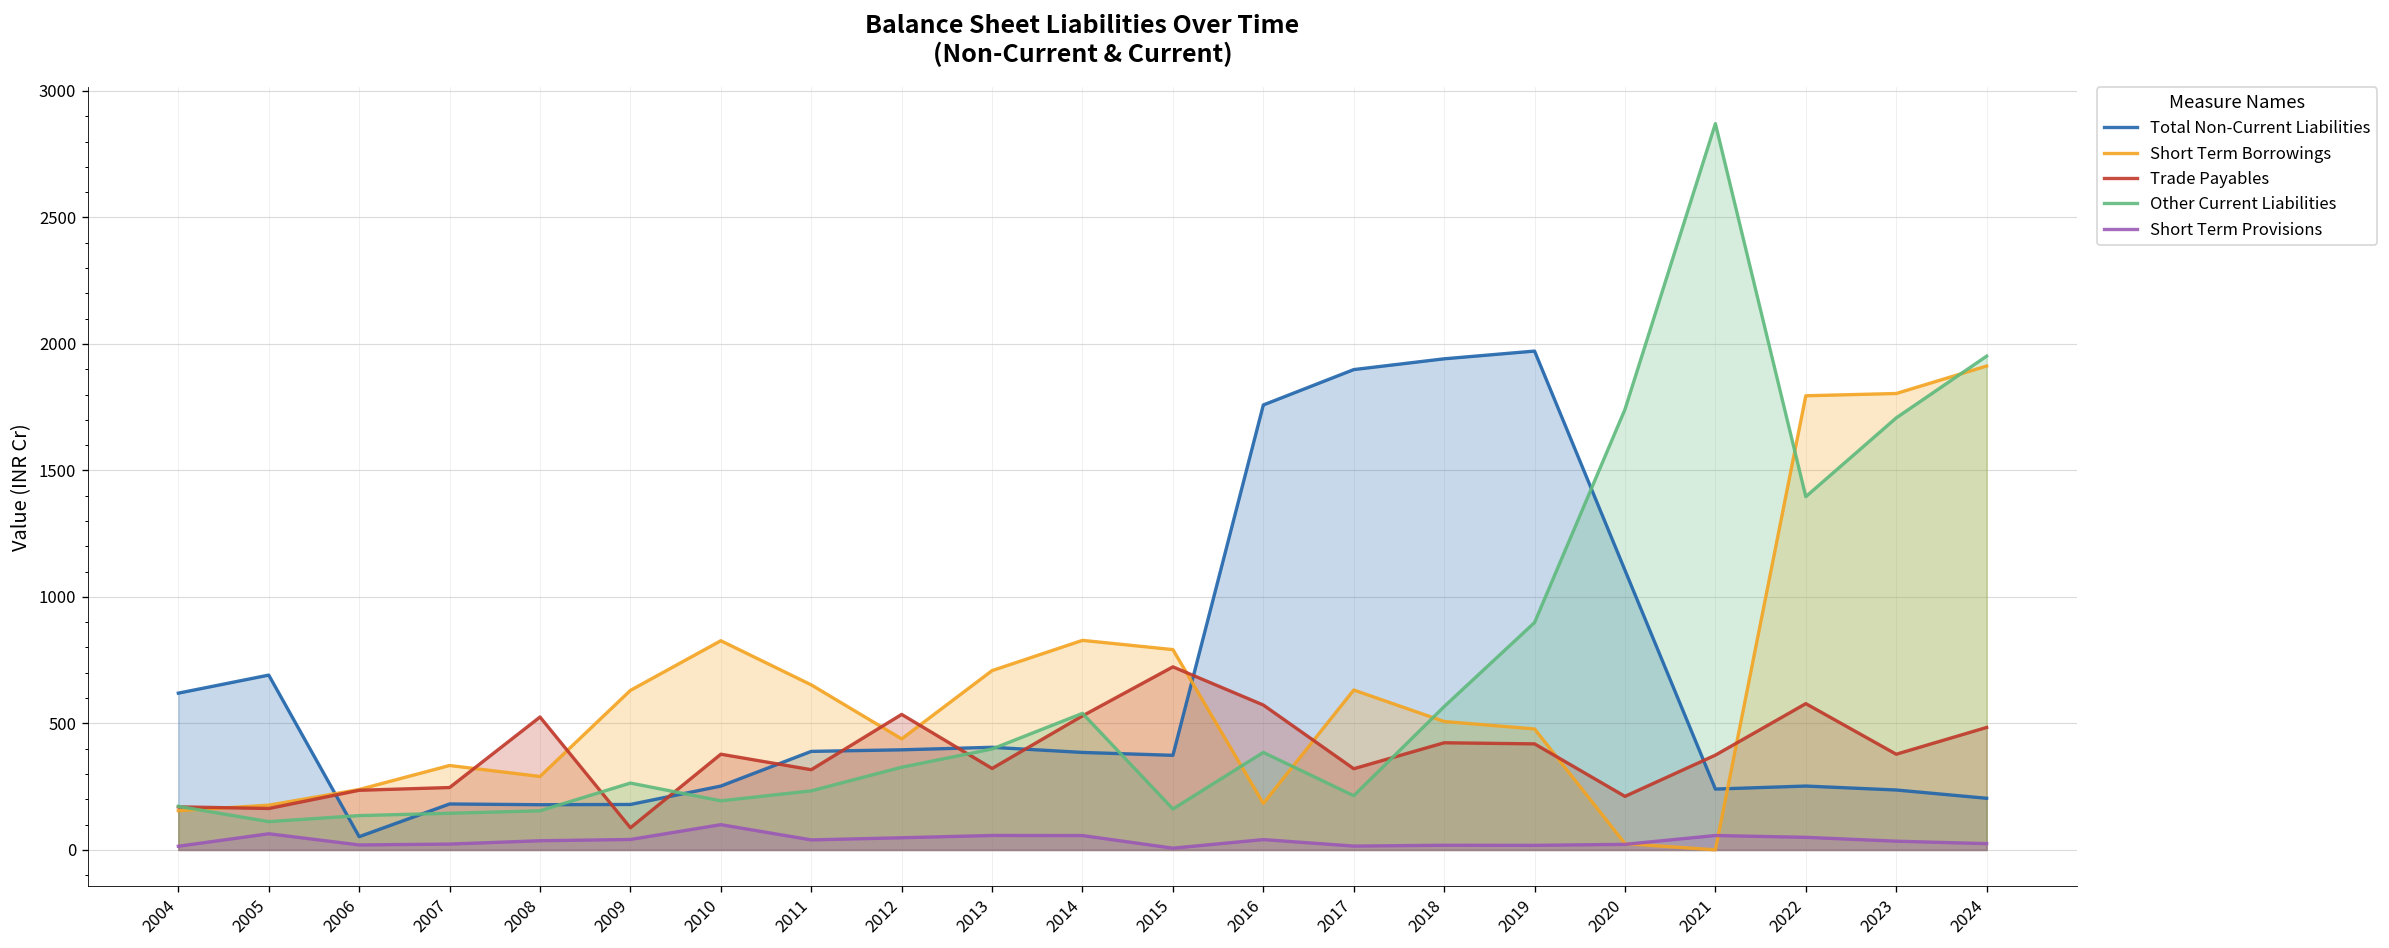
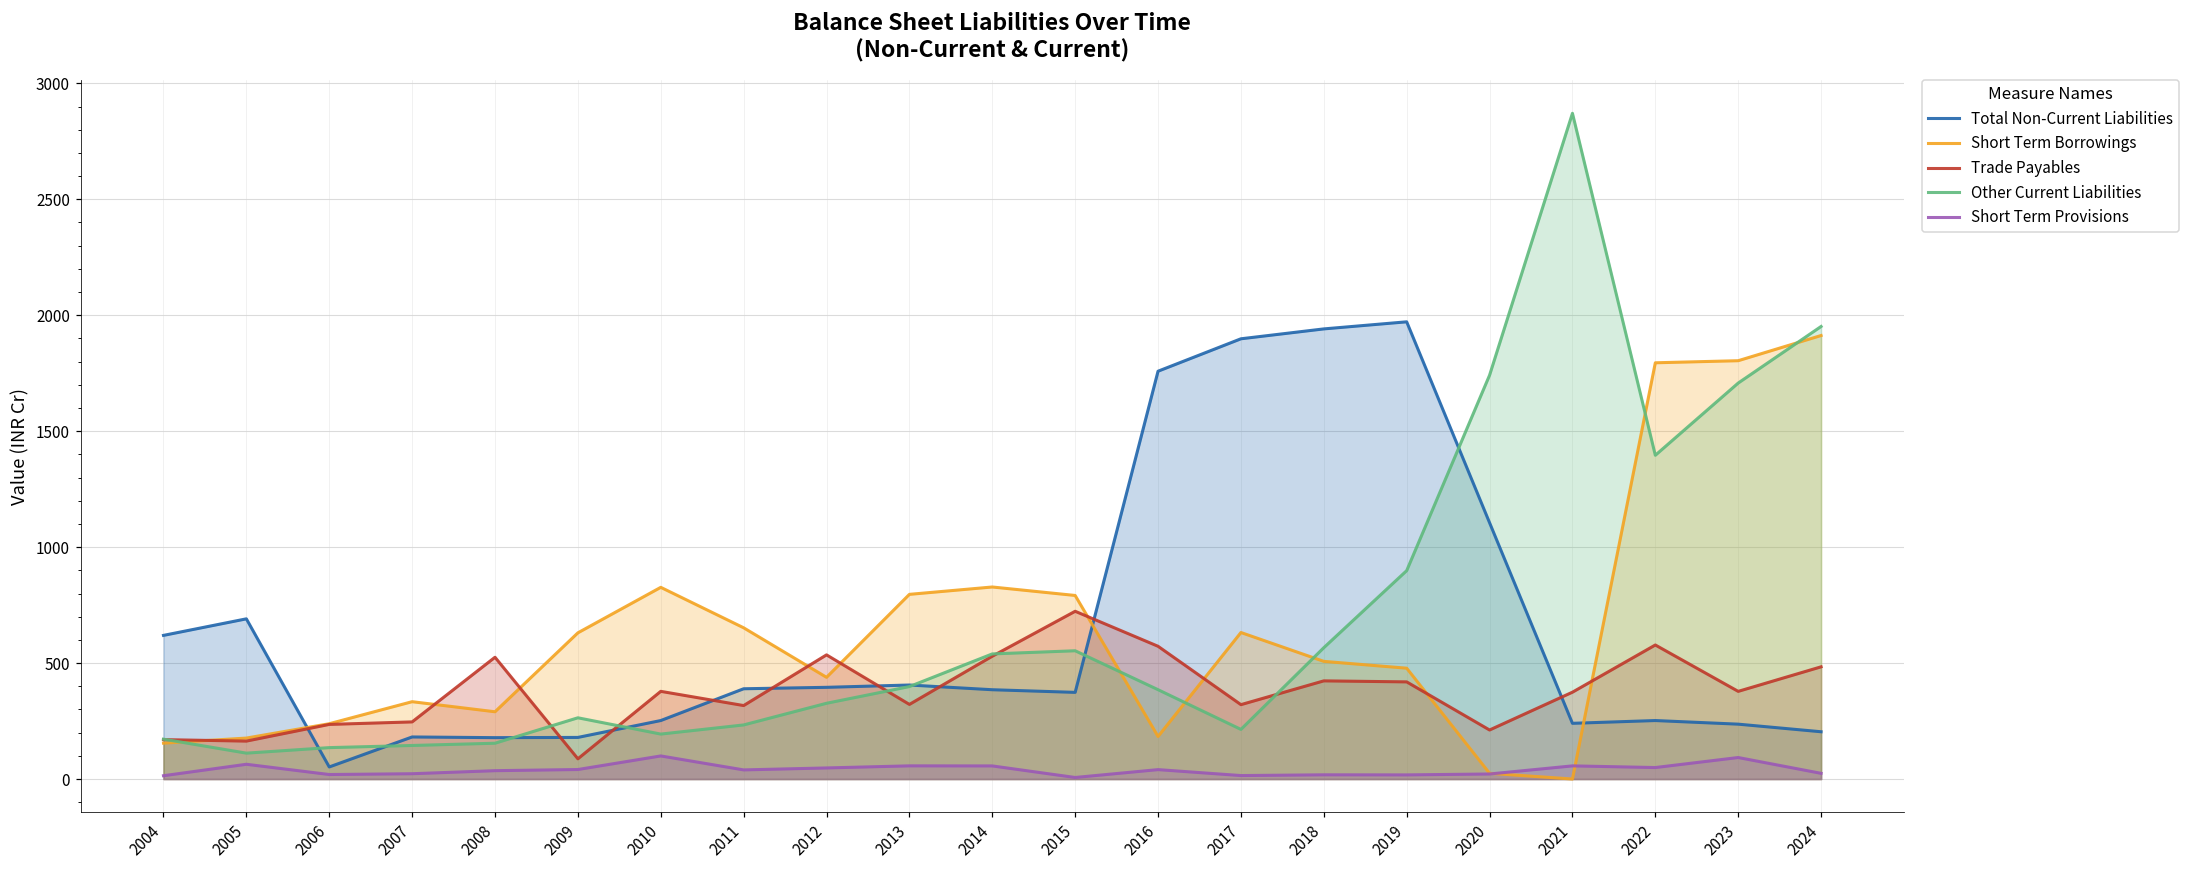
Short Term Borrowings, 2013: 710 -> 800
Other Current Liabilities, 2015: 160 -> 550
Short Term Provisions, 2023: 30 -> 90
